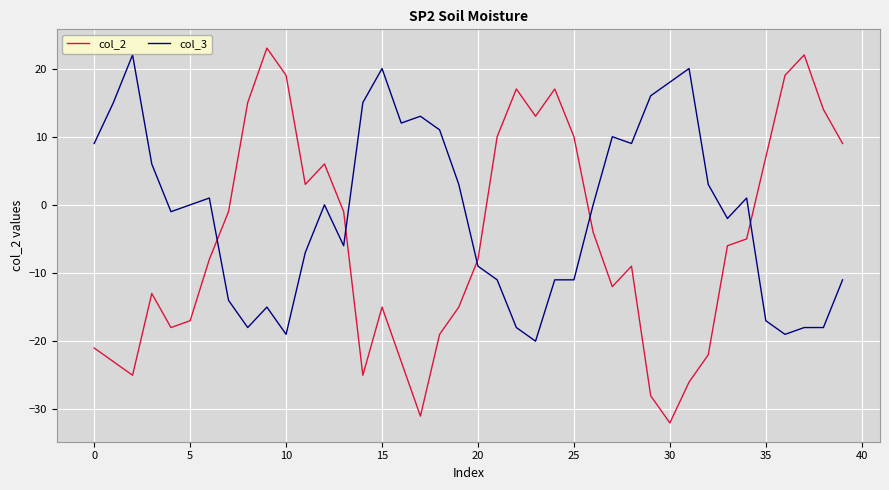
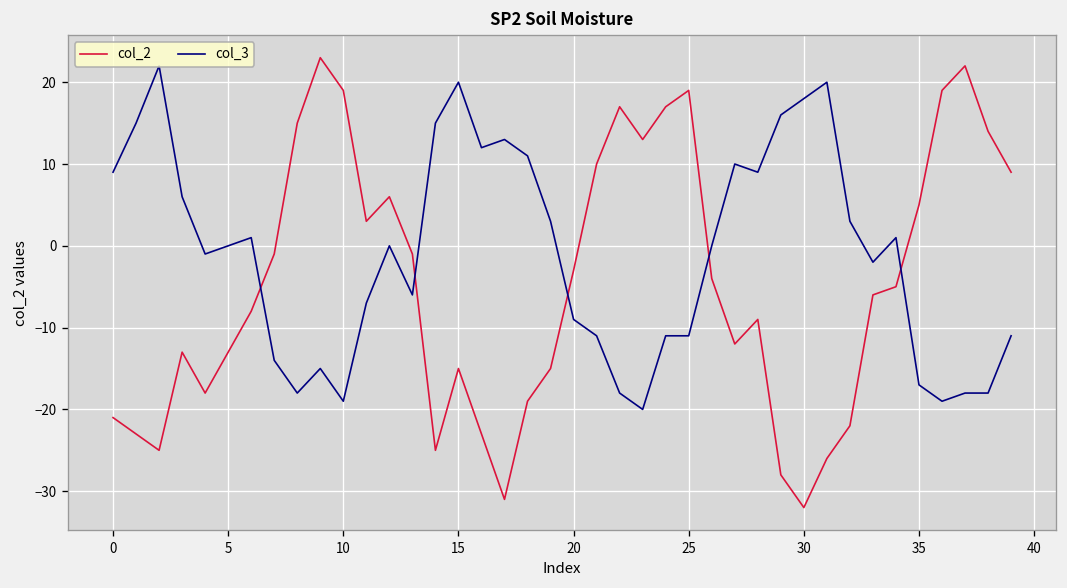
col_2, 5: -17 -> -13
col_2, 20: -8 -> -3
col_2, 25: 10 -> 19
col_2, 35: 7 -> 5
